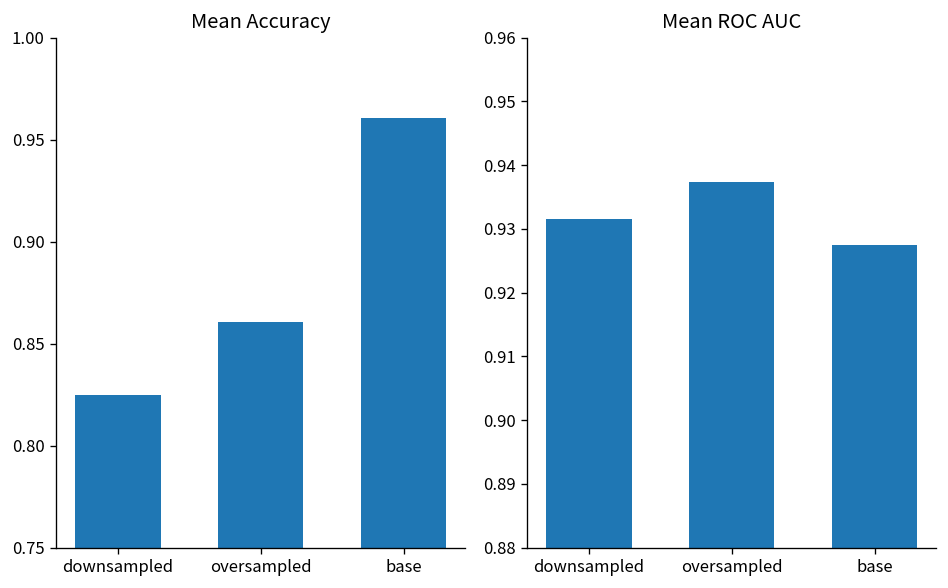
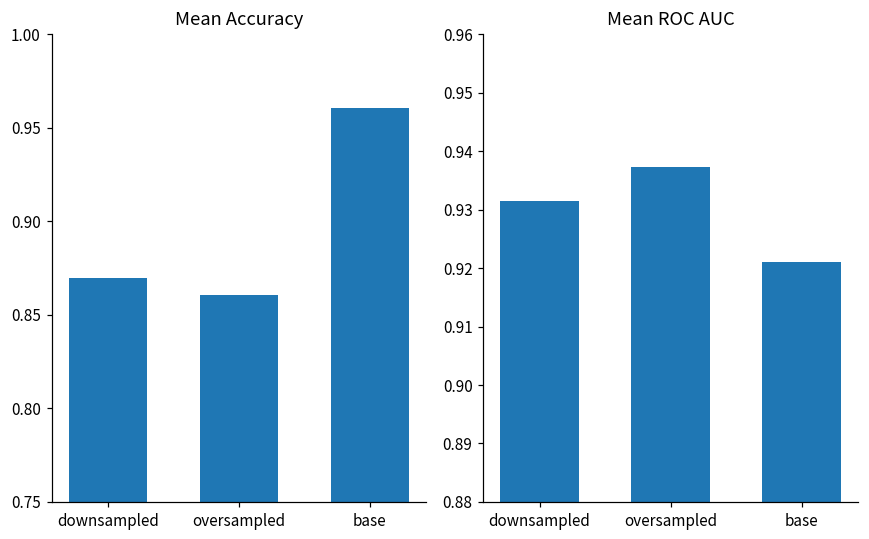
Mean Accuracy, downsampled: 0.825 -> 0.870
Mean ROC AUC, base: 0.927 -> 0.921
